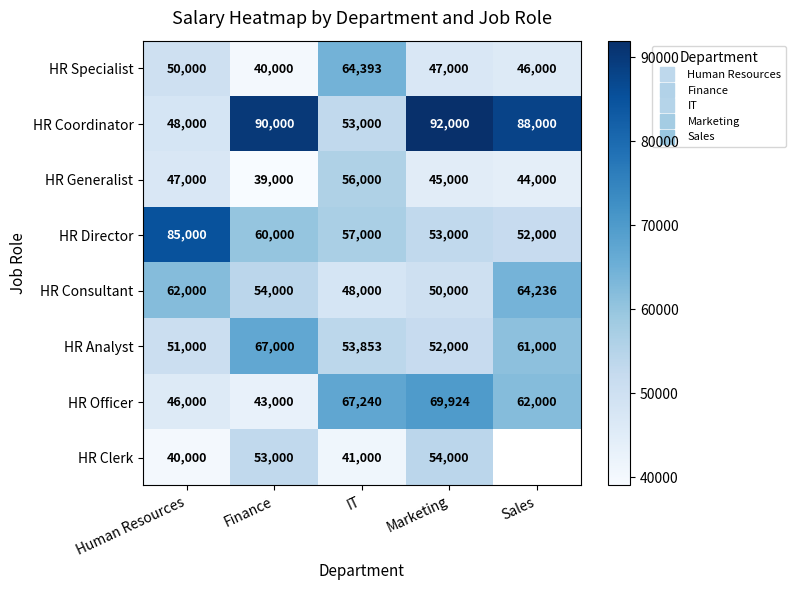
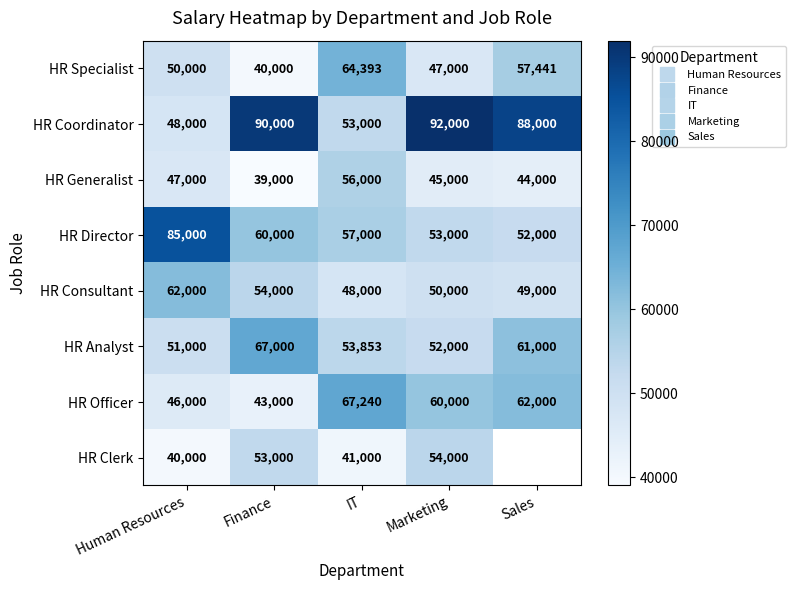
HR Specialist, Sales: 46,000 -> 57,441
HR Consultant, Sales: 64,236 -> 49,000
HR Officer, Marketing: 69,924 -> 60,000
